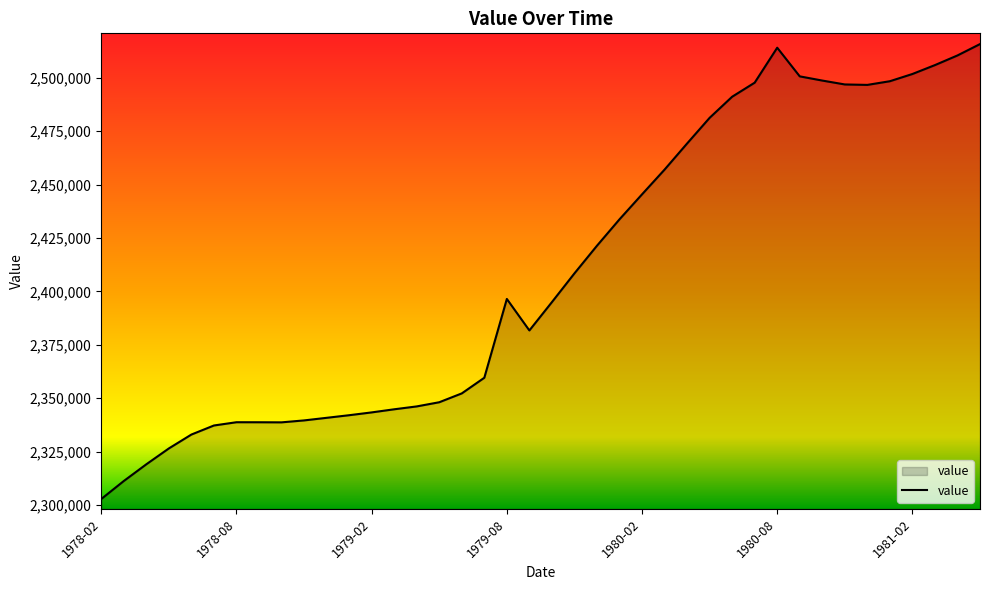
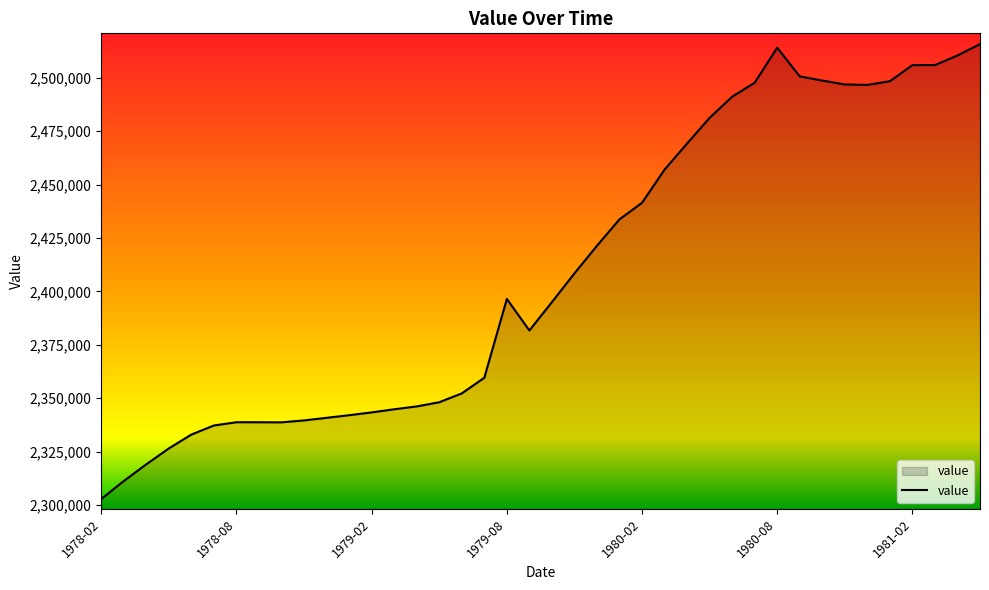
1980-02: 2,445,000 -> 2,442,000
1981-02: 2,502,000 -> 2,506,000
